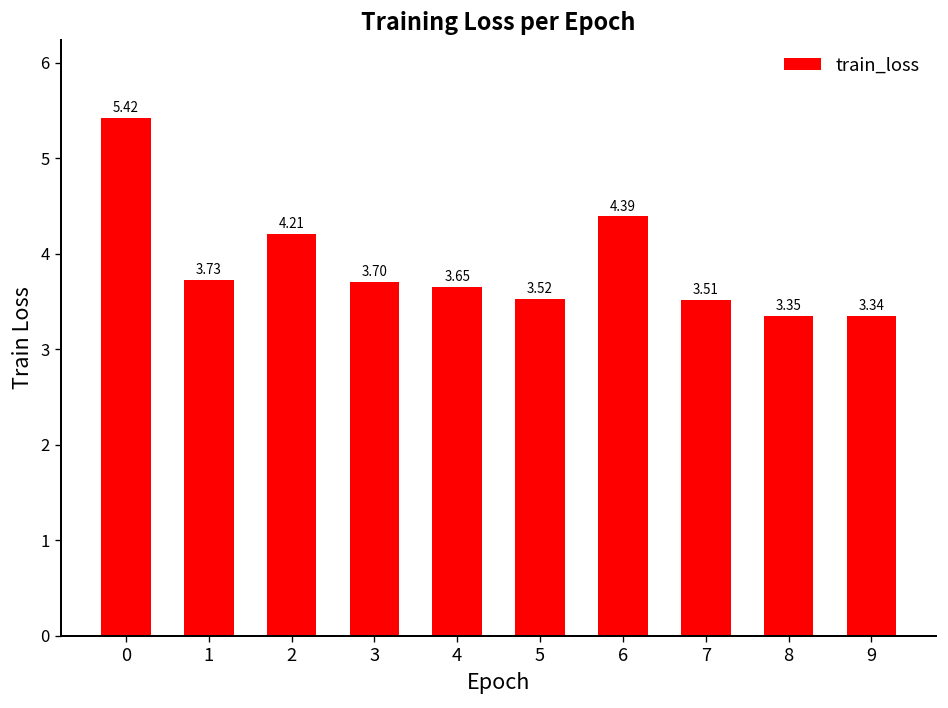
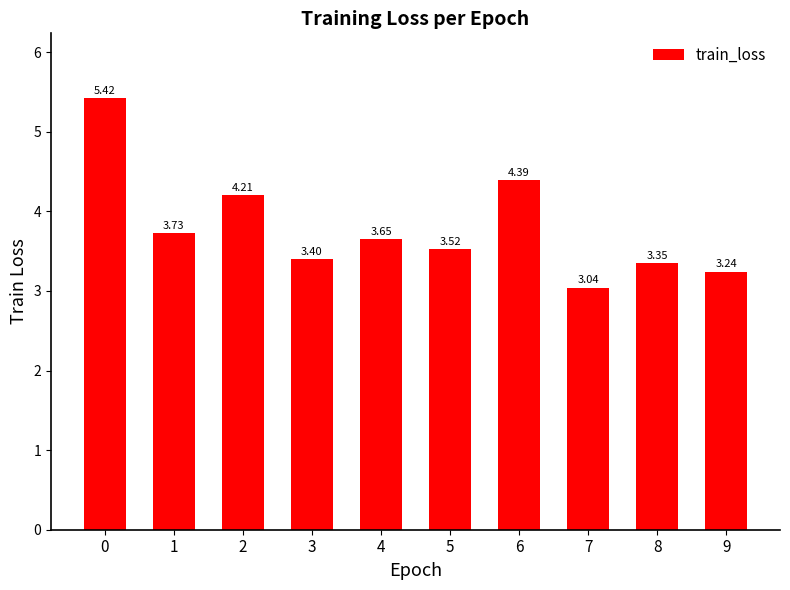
3: 3.70 -> 3.40
7: 3.51 -> 3.04
9: 3.34 -> 3.24
